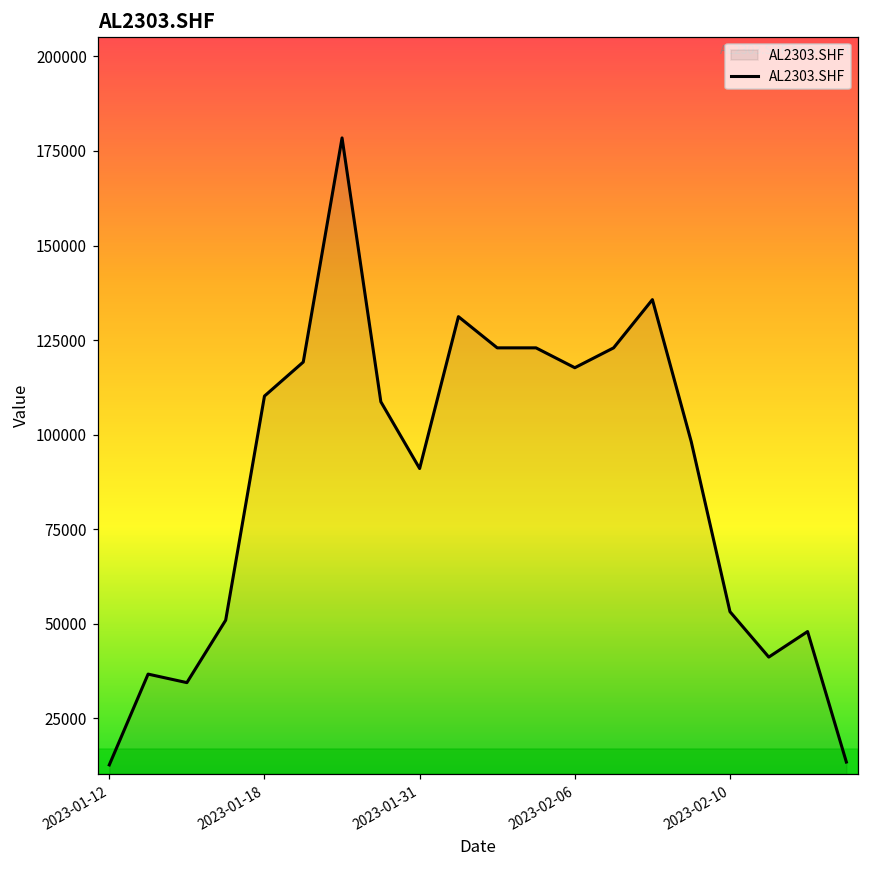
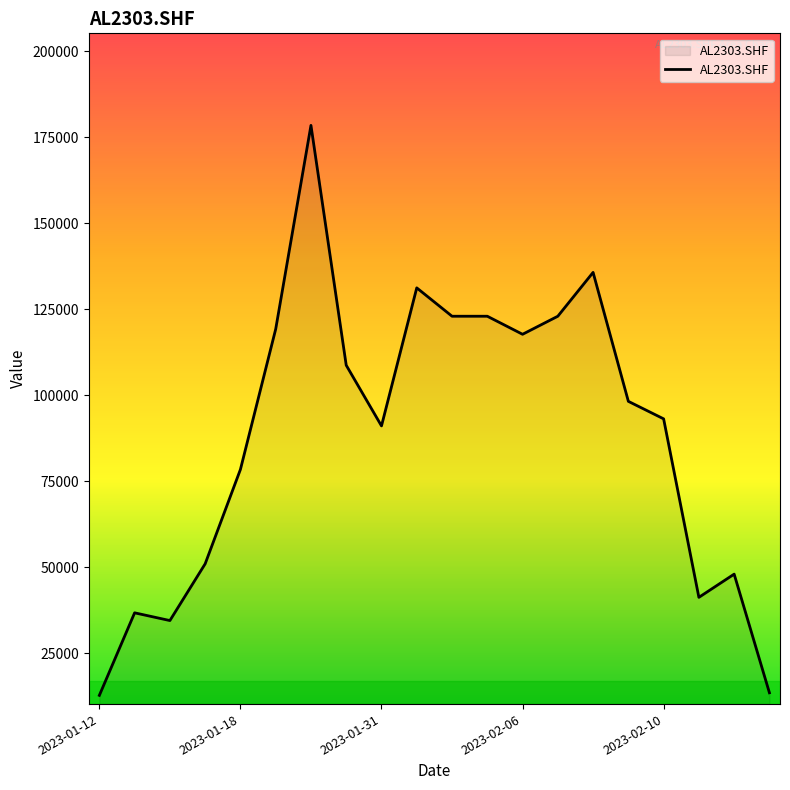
2023-01-18: 110000 -> 78000
2023-02-10: 53000 -> 93000
